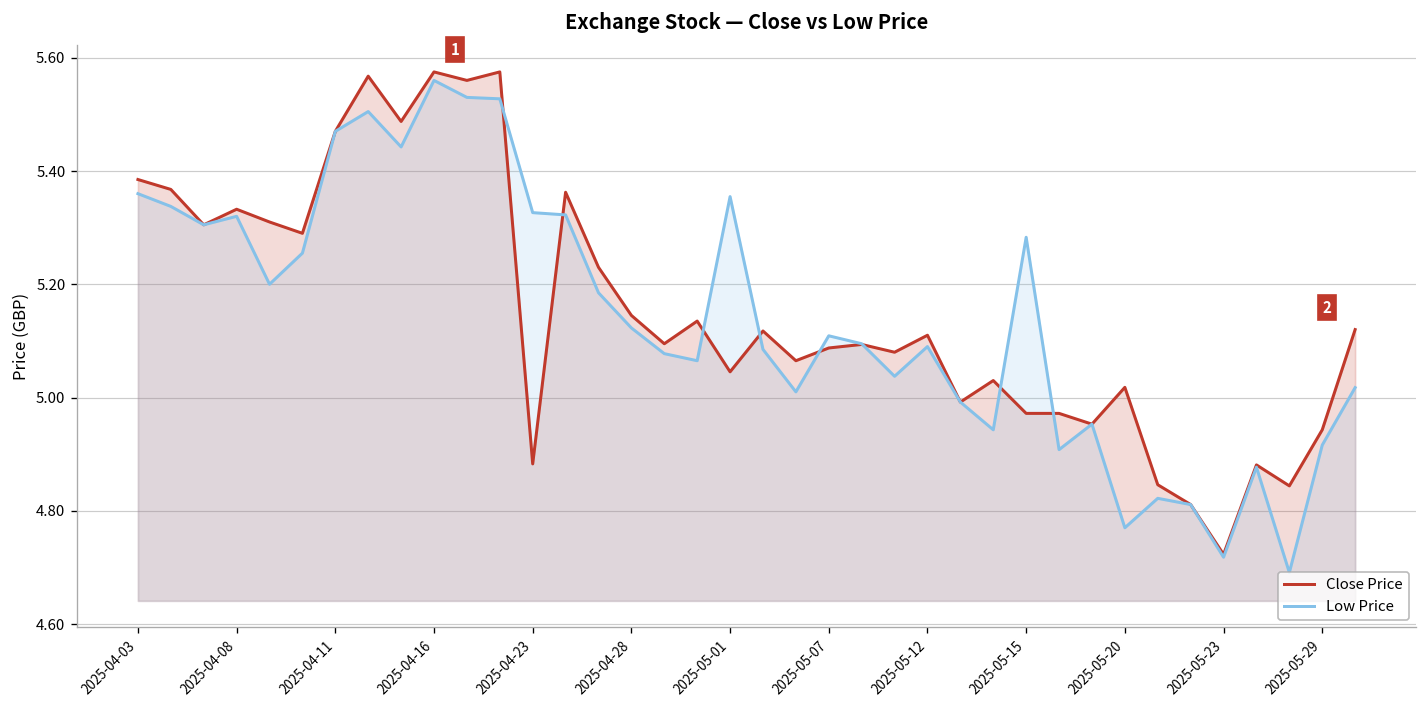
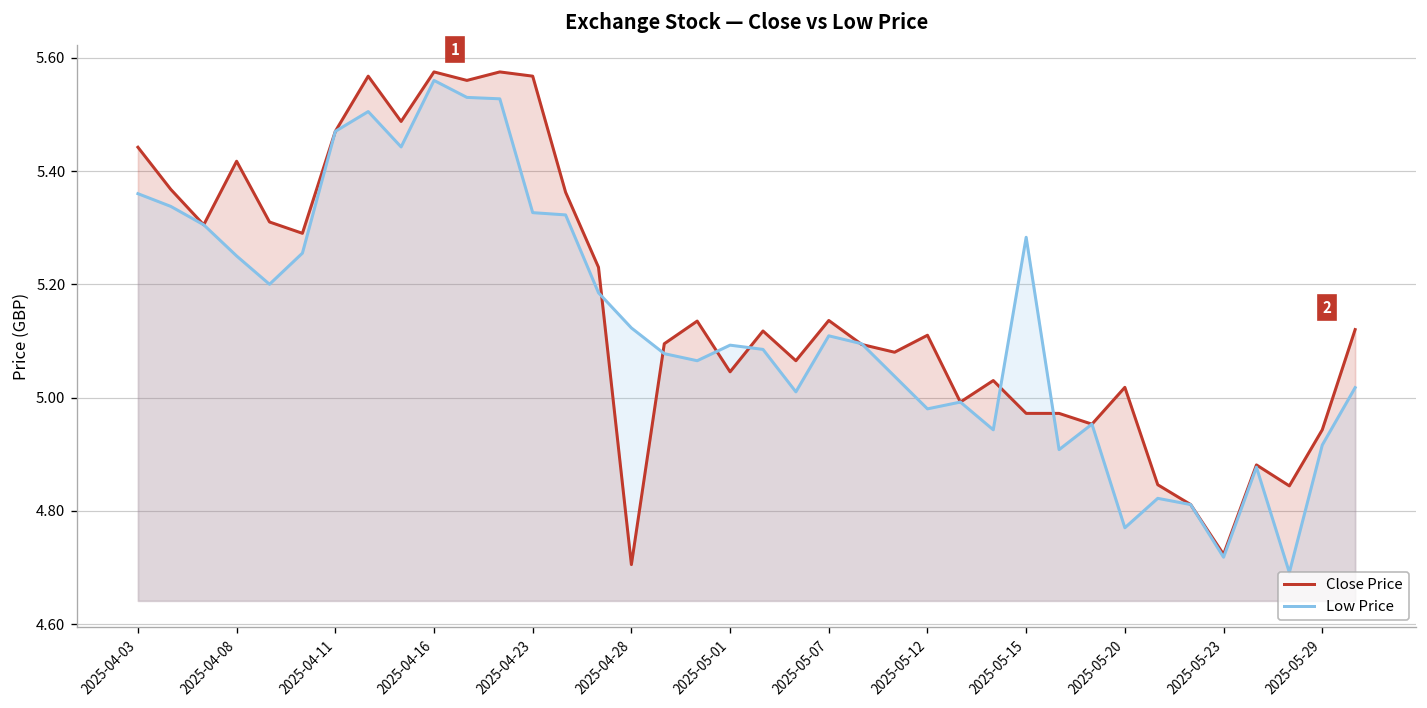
Close Price, 2025-04-03: 5.39 -> 5.44
Close Price, 2025-04-08: 5.33 -> 5.42
Low Price, 2025-04-08: 5.32 -> 5.25
Close Price, 2025-04-23: 4.88 -> 5.57
Close Price, 2025-04-28: 5.15 -> 4.71
Low Price, 2025-05-01: 5.35 -> 5.09
Close Price, 2025-05-07: 5.09 -> 5.14
Low Price, 2025-05-12: 5.09 -> 4.98
